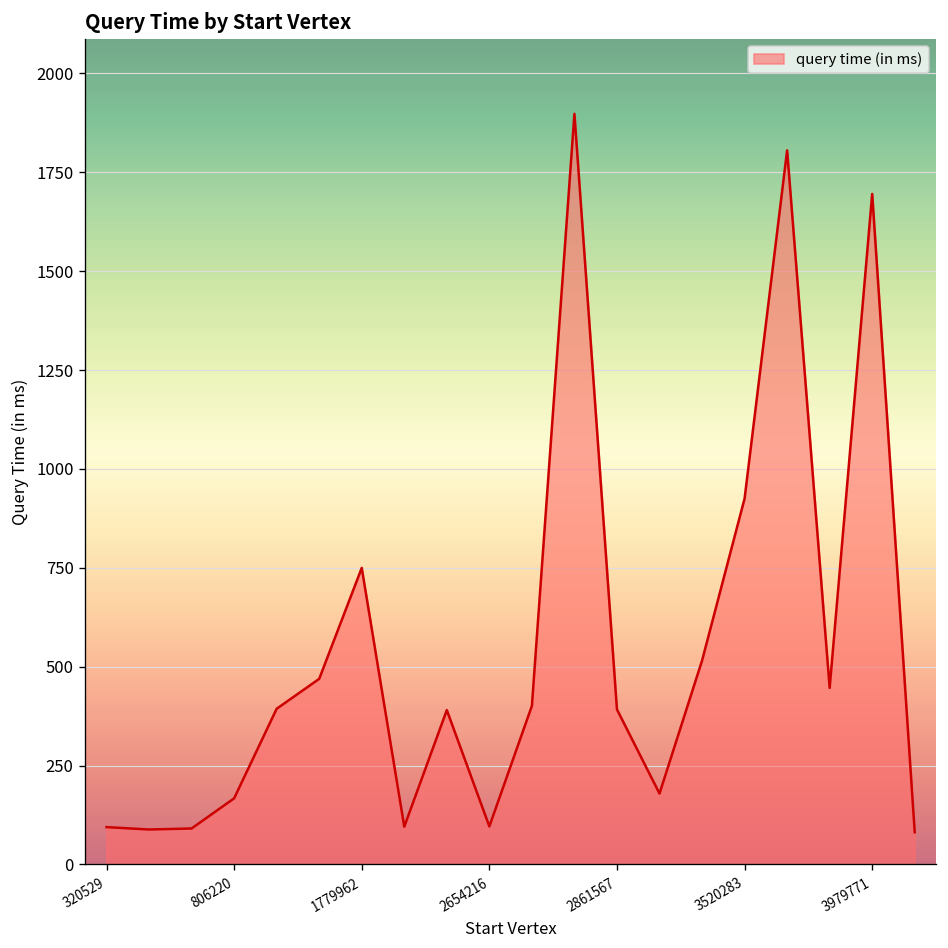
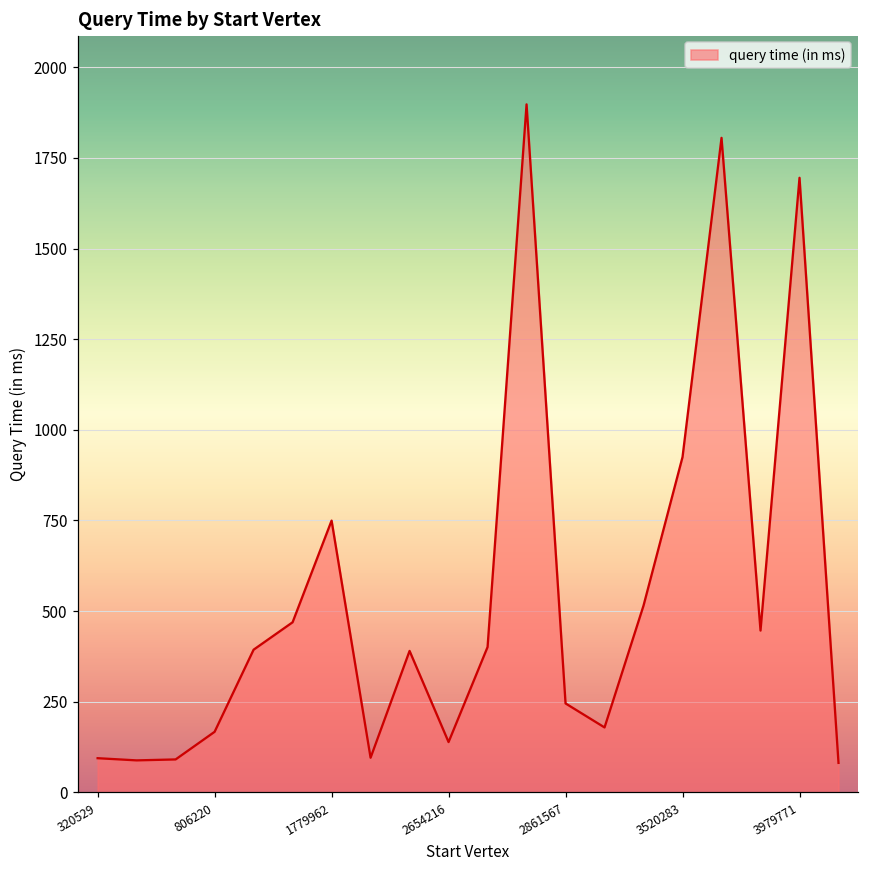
2654216: 100 -> 140
2861567: 390 -> 250
